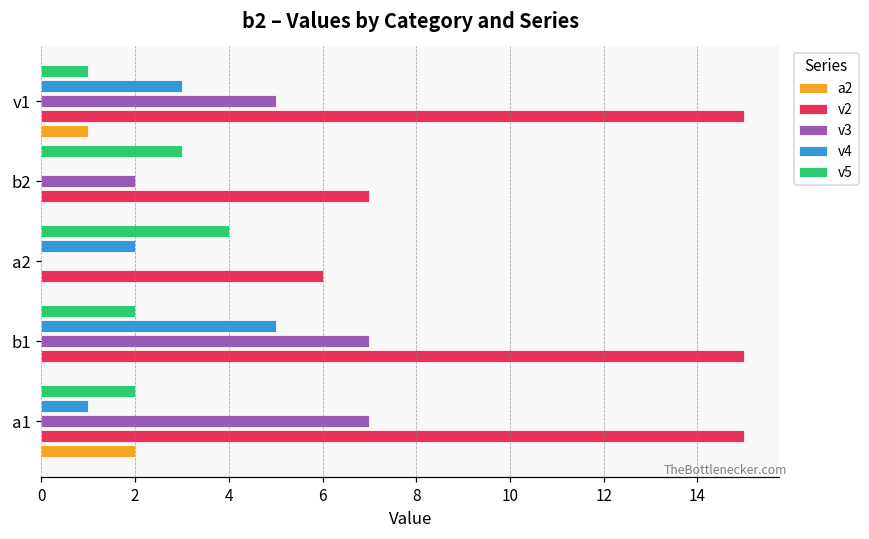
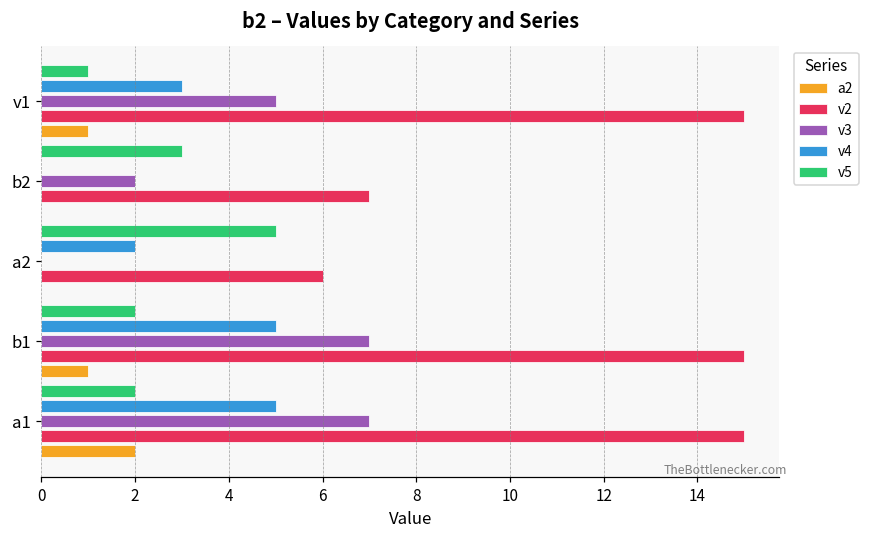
v5, a2: 4 -> 5
a2, b1: 0 -> 1
v4, a1: 1 -> 5
